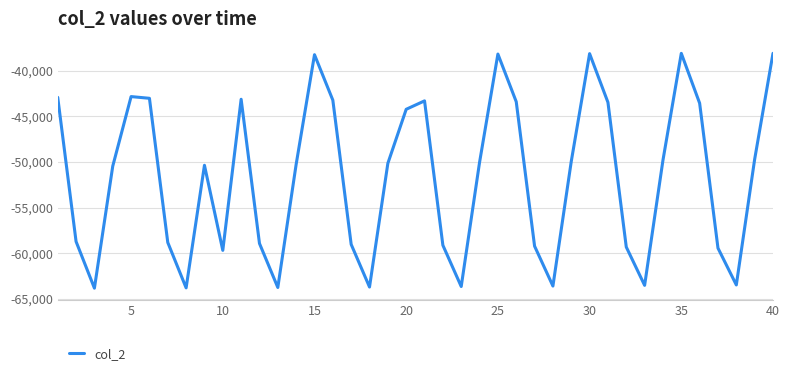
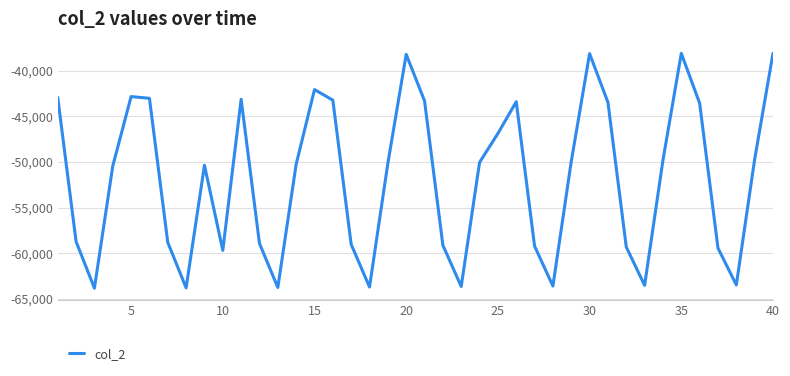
15: -38,000 -> -42,000
20: -44,000 -> -38,000
25: -38,000 -> -47,000
